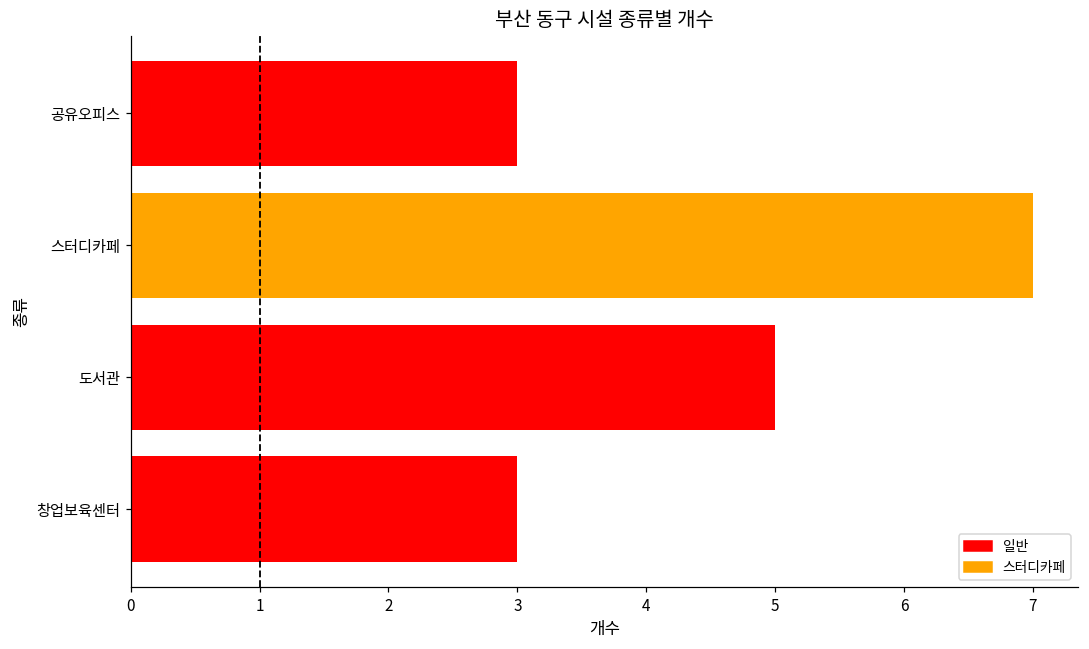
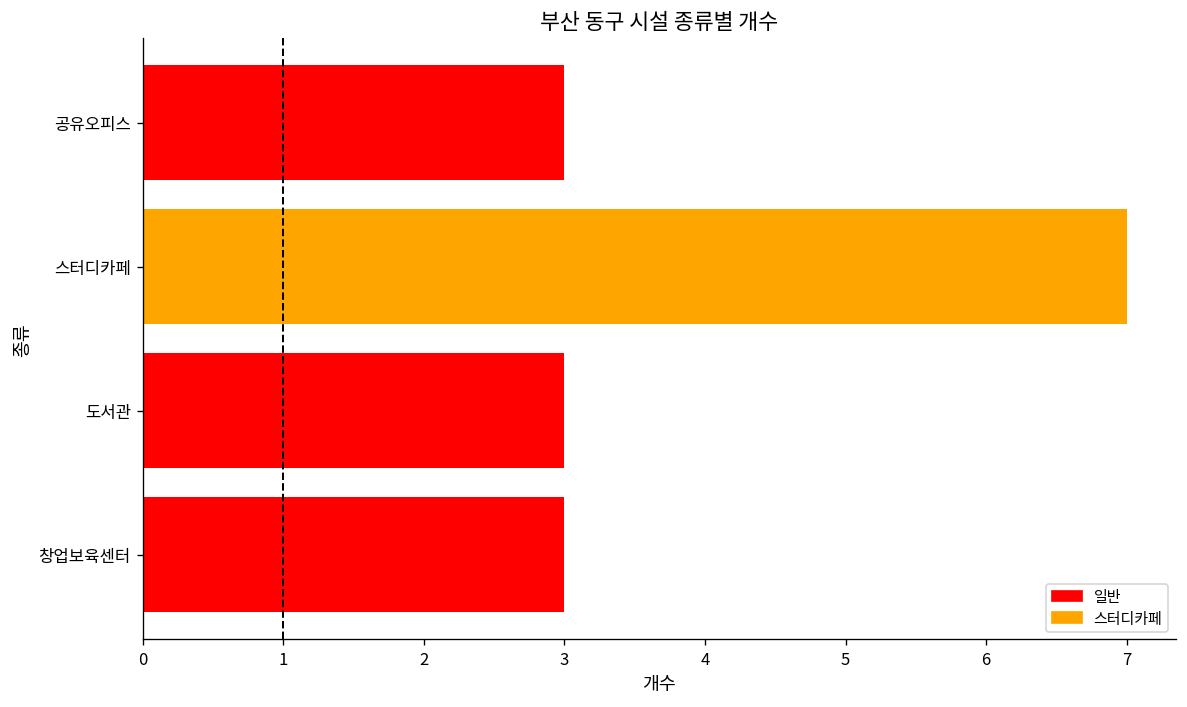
도서관: 5 -> 3
